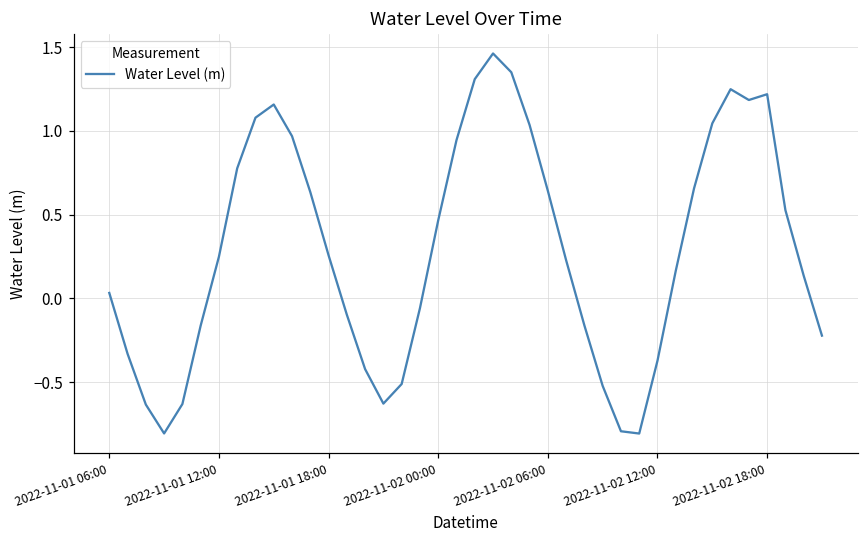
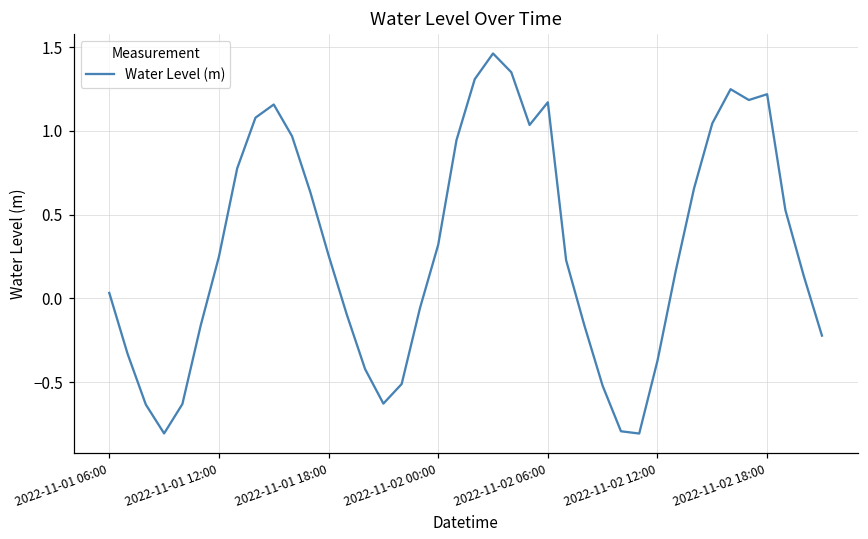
2022-11-02 00:00: 0.47 -> 0.32
2022-11-02 06:00: 0.64 -> 1.17
